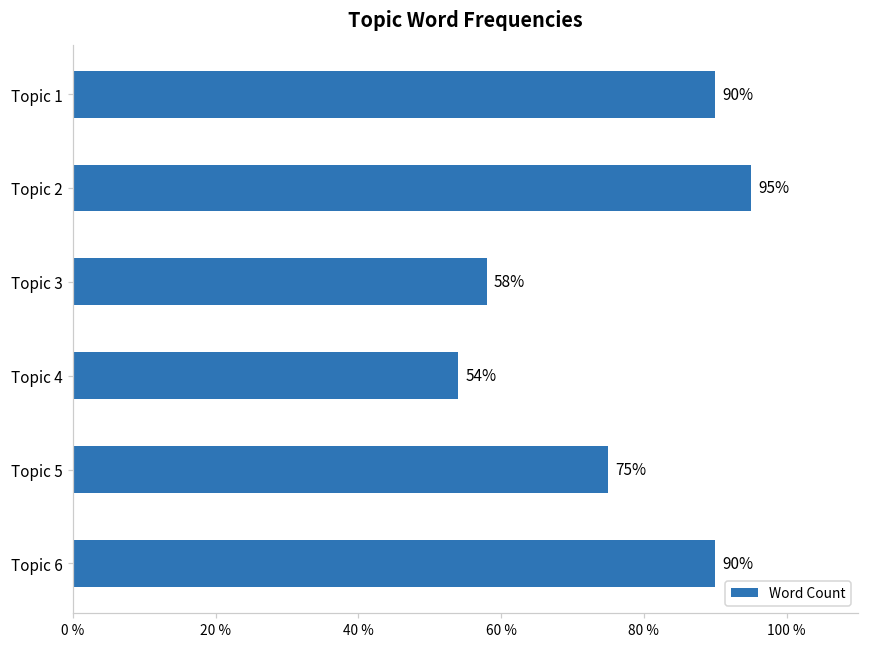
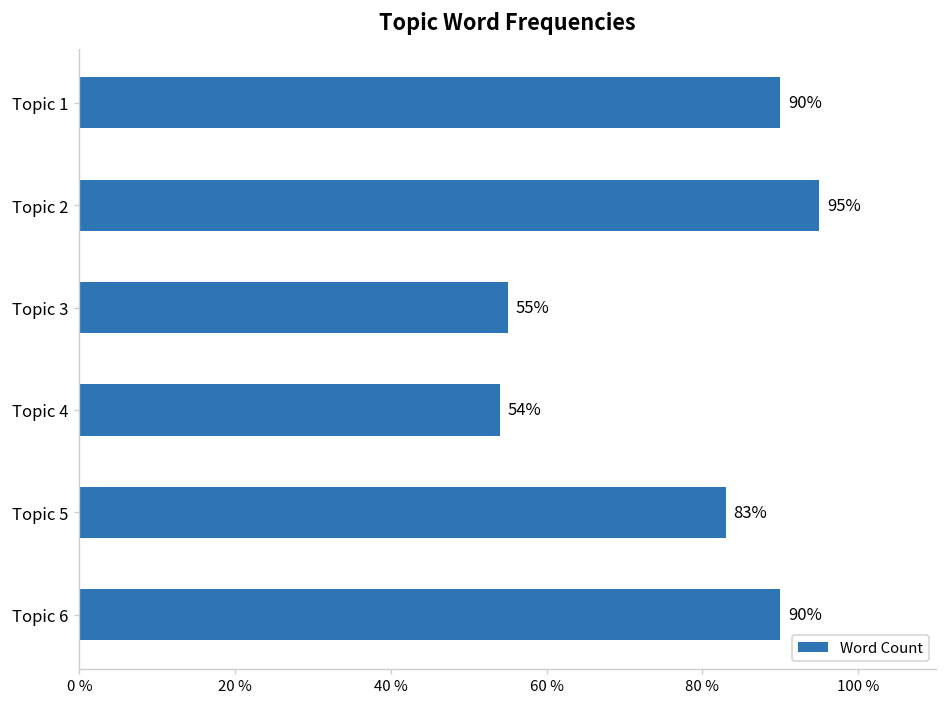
Topic 3: 58% -> 55%
Topic 5: 75% -> 83%
